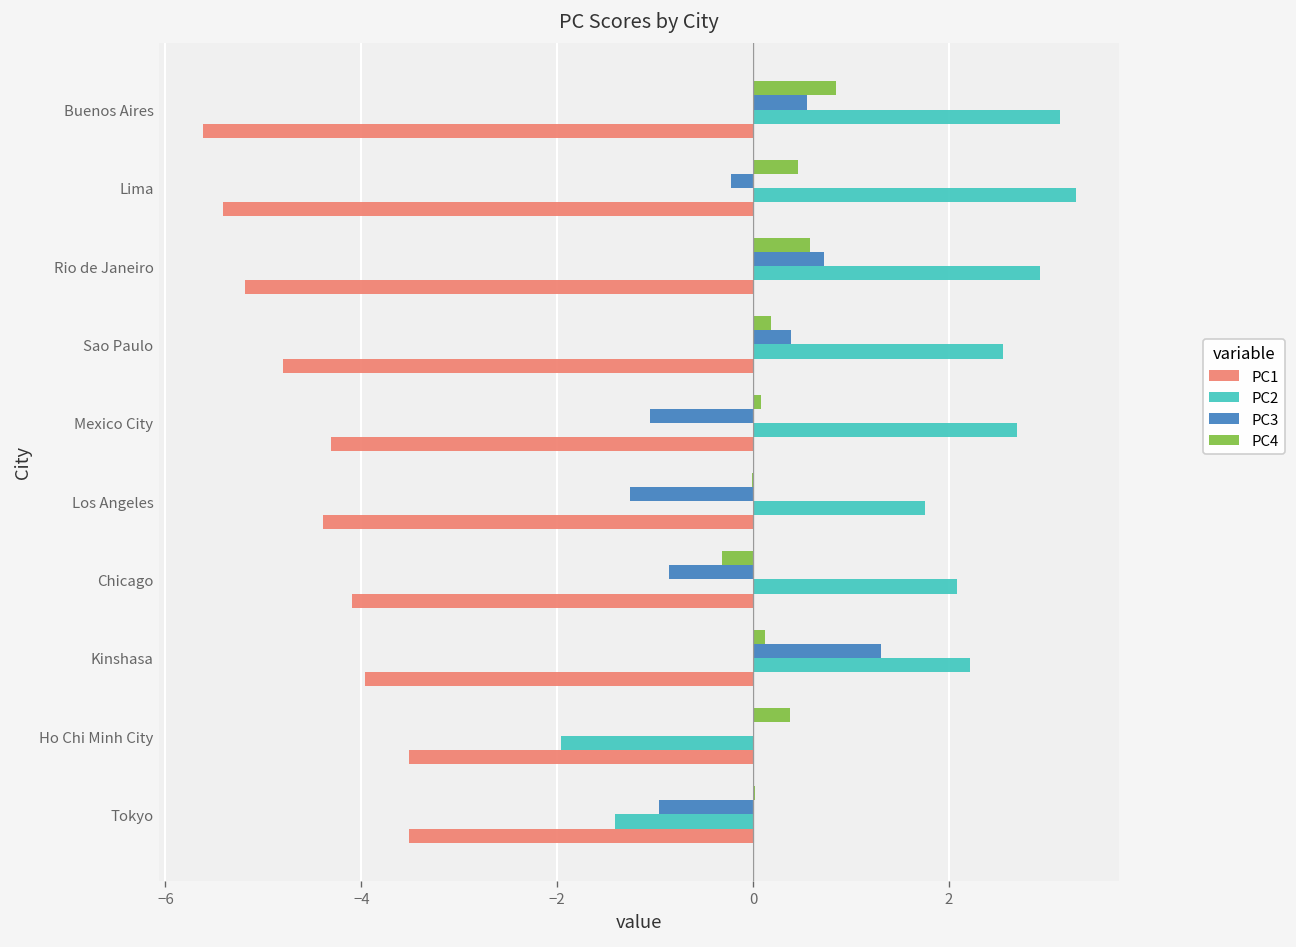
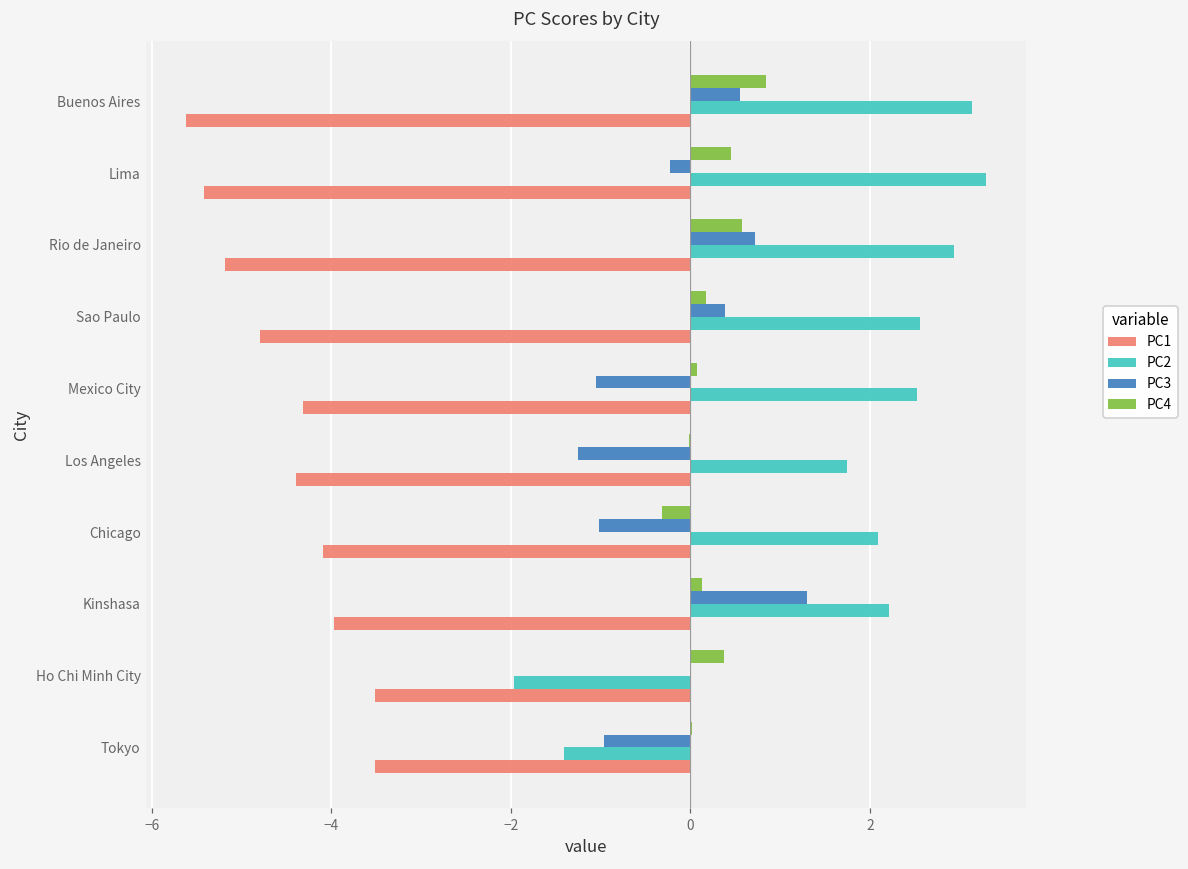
PC2, Mexico City: 2.7 -> 2.5
PC3, Chicago: -0.9 -> -1.0
